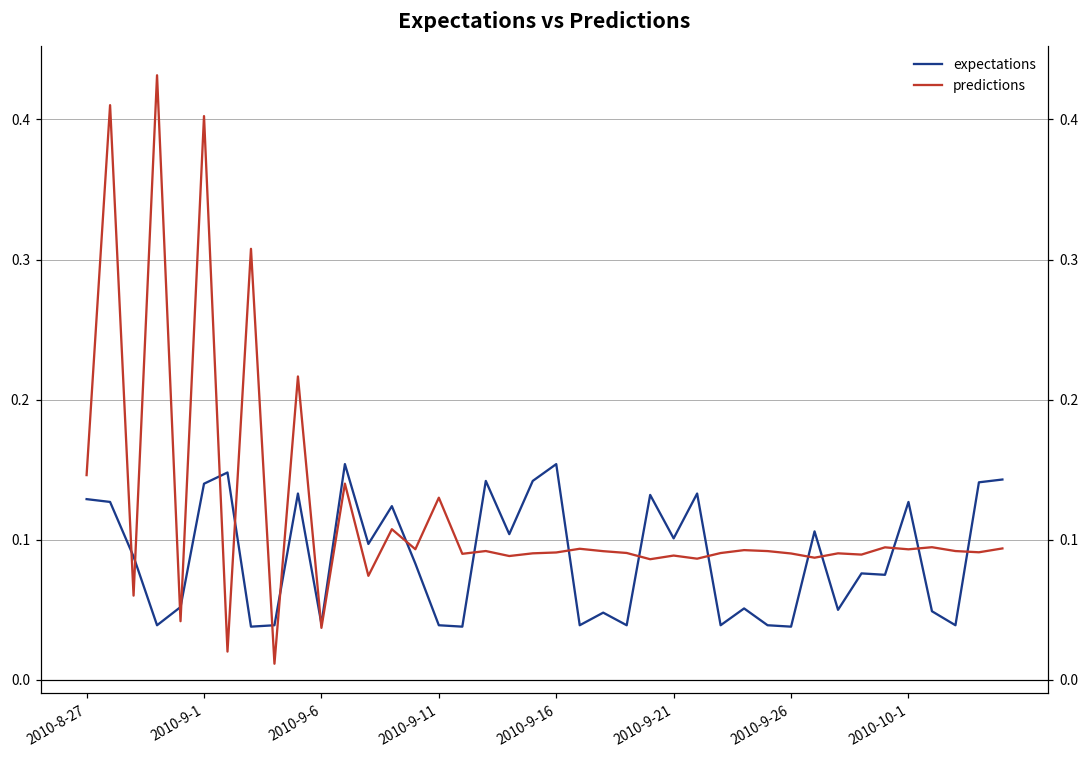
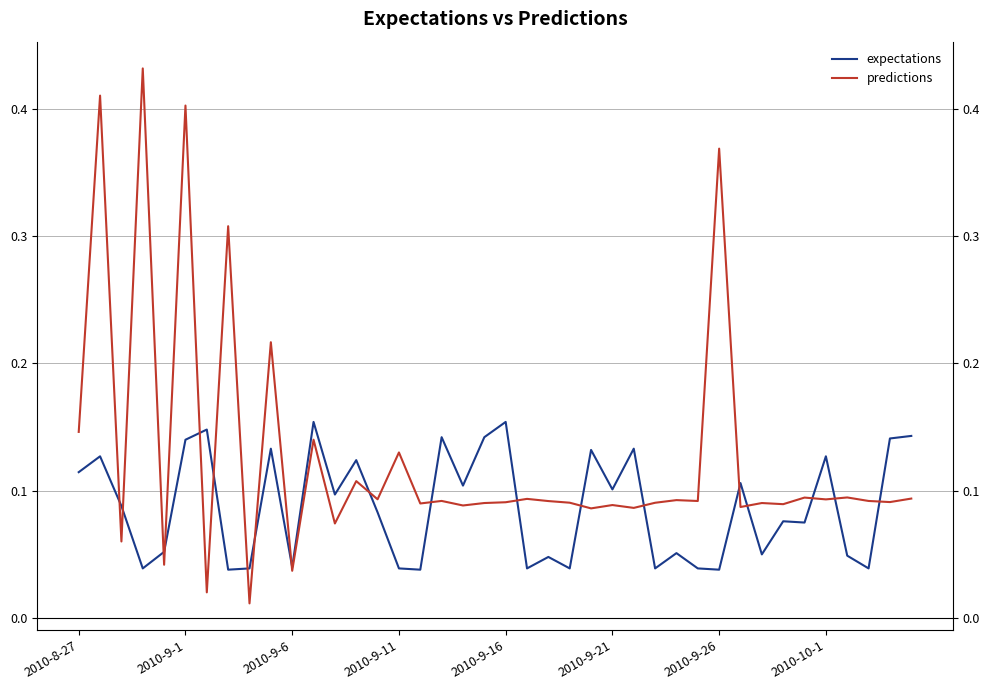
expectations, 2010-8-27: 0.129 -> 0.115
predictions, 2010-9-26: 0.090 -> 0.369
